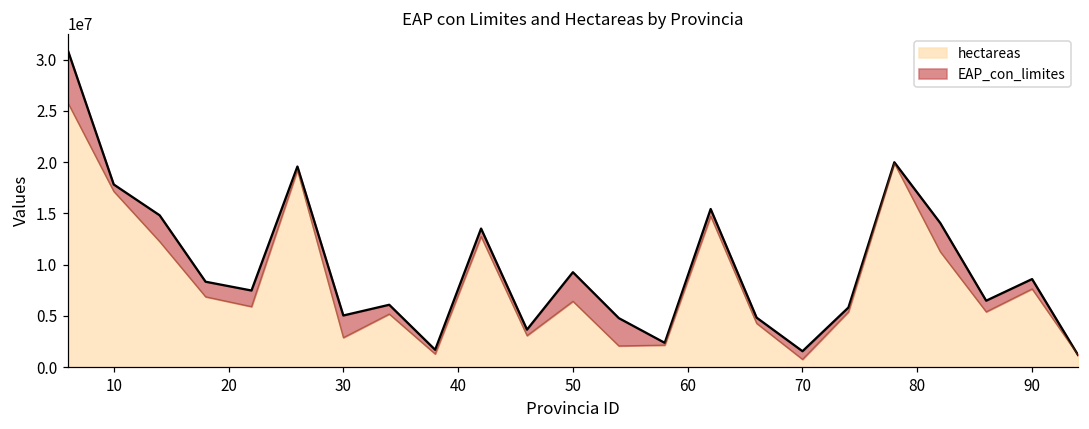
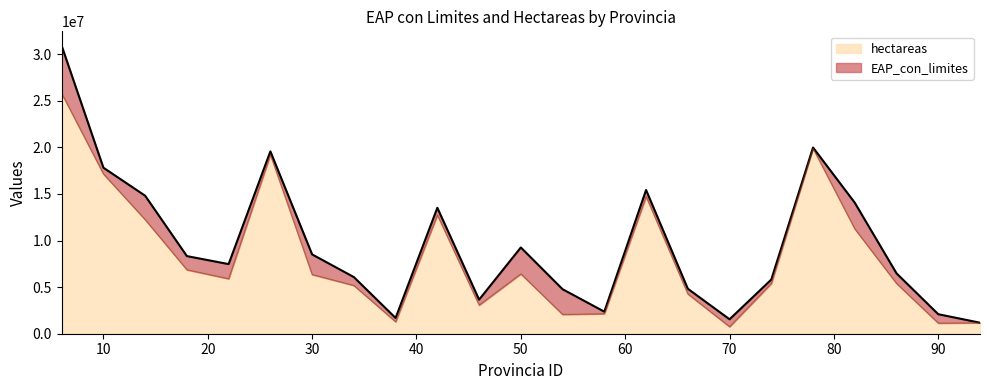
hectareas, 30: 3000000 -> 6000000
hectareas, 90: 8000000 -> 1000000
